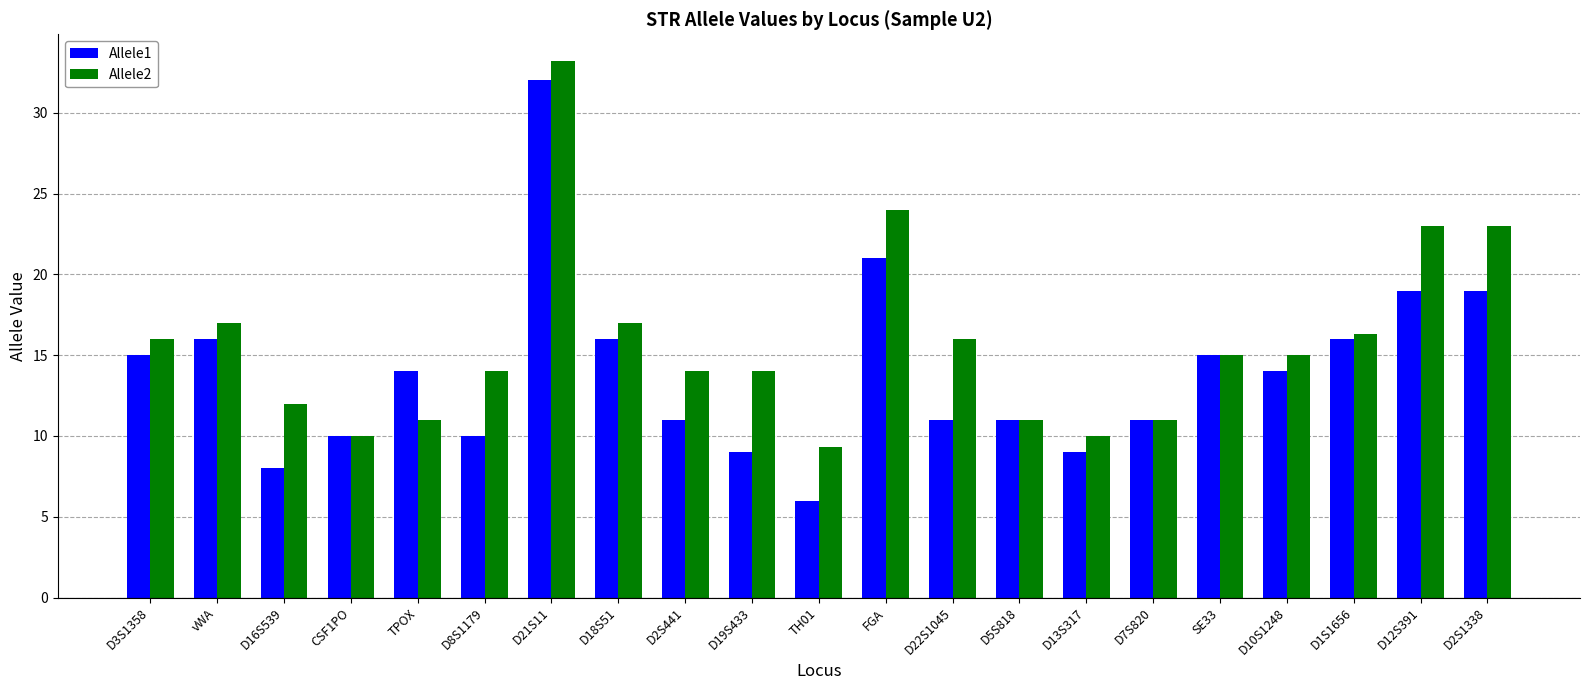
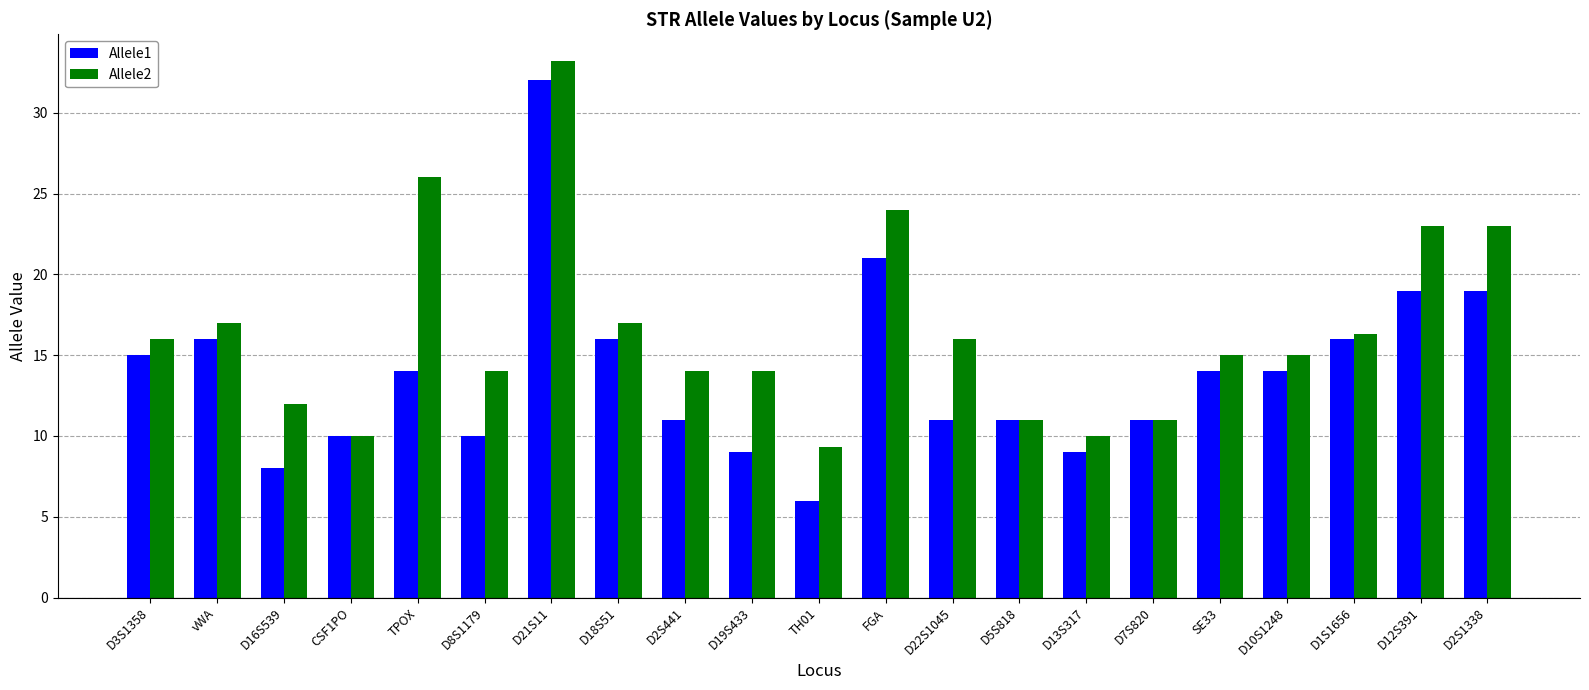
Allele2, TPOX: 11 -> 26
Allele1, SE33: 15 -> 14
